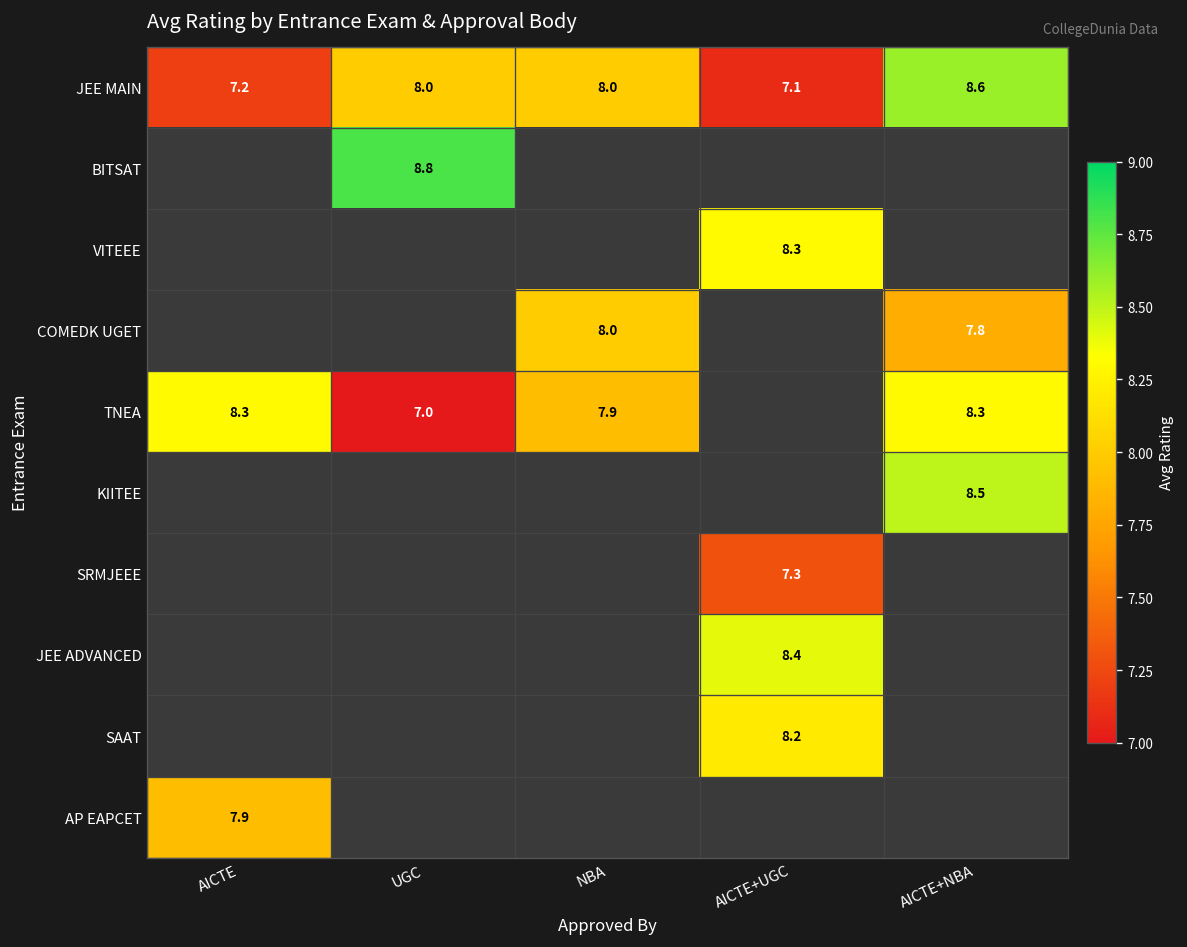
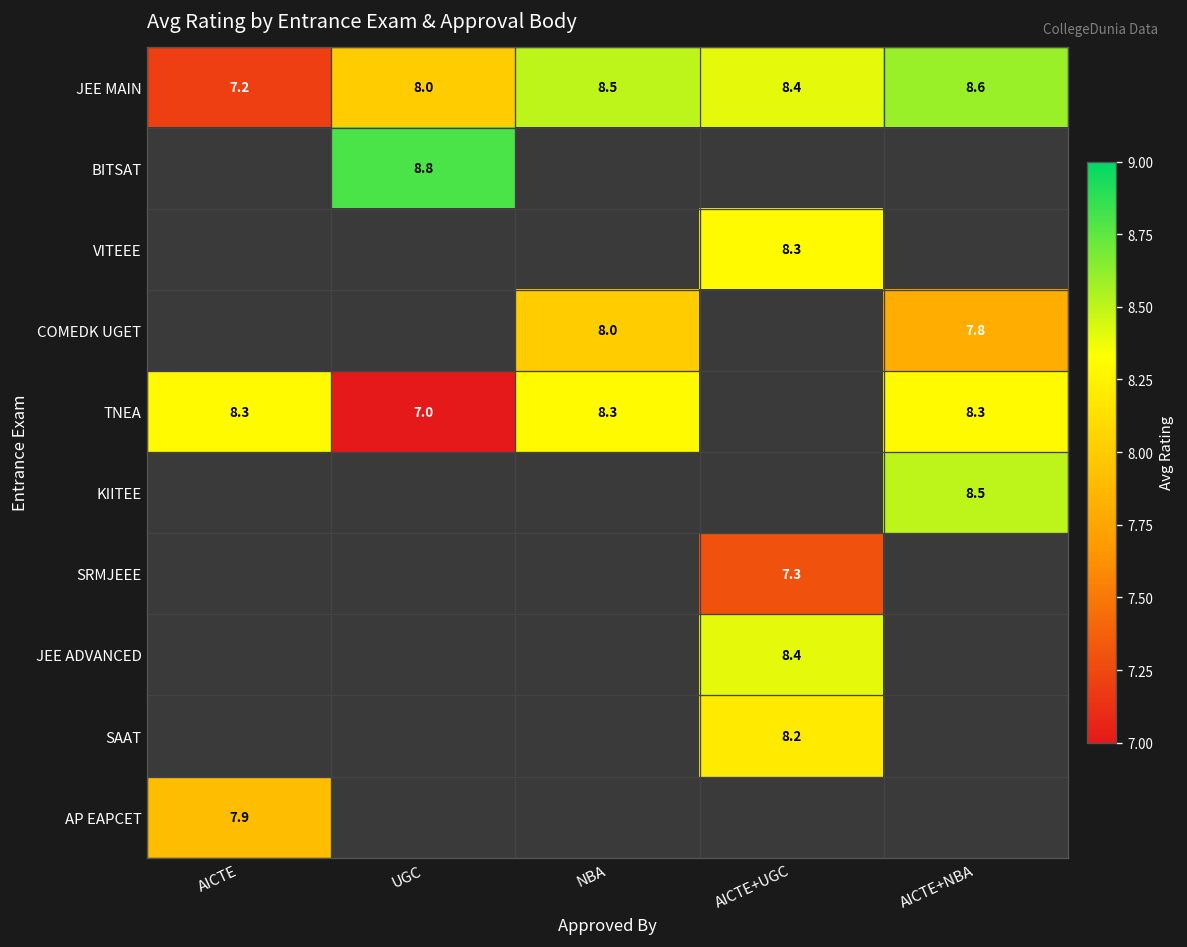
JEE MAIN, NBA: 8.0 -> 8.5
JEE MAIN, AICTE+UGC: 7.1 -> 8.4
TNEA, NBA: 7.9 -> 8.3
